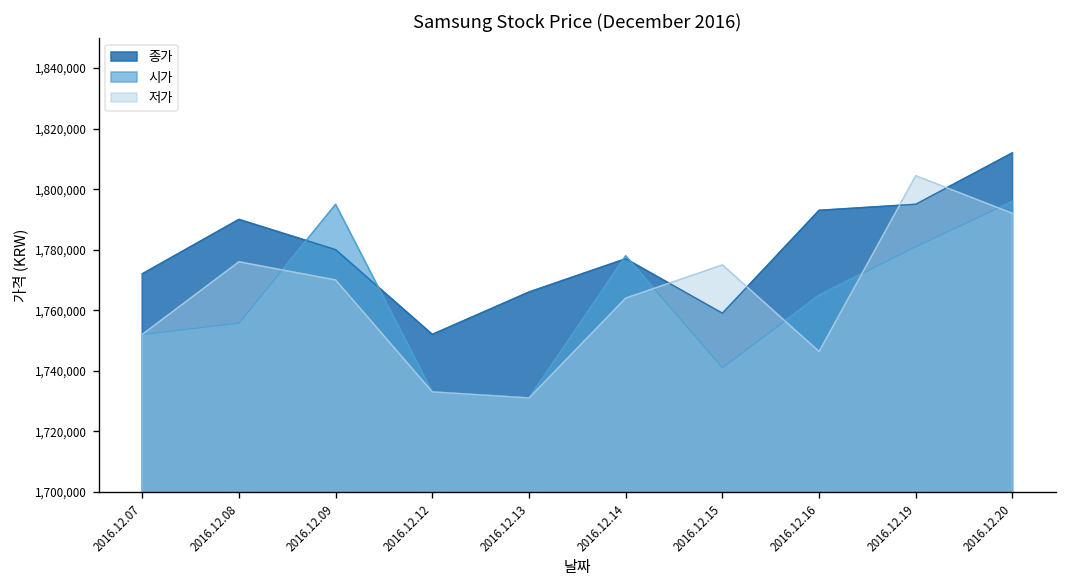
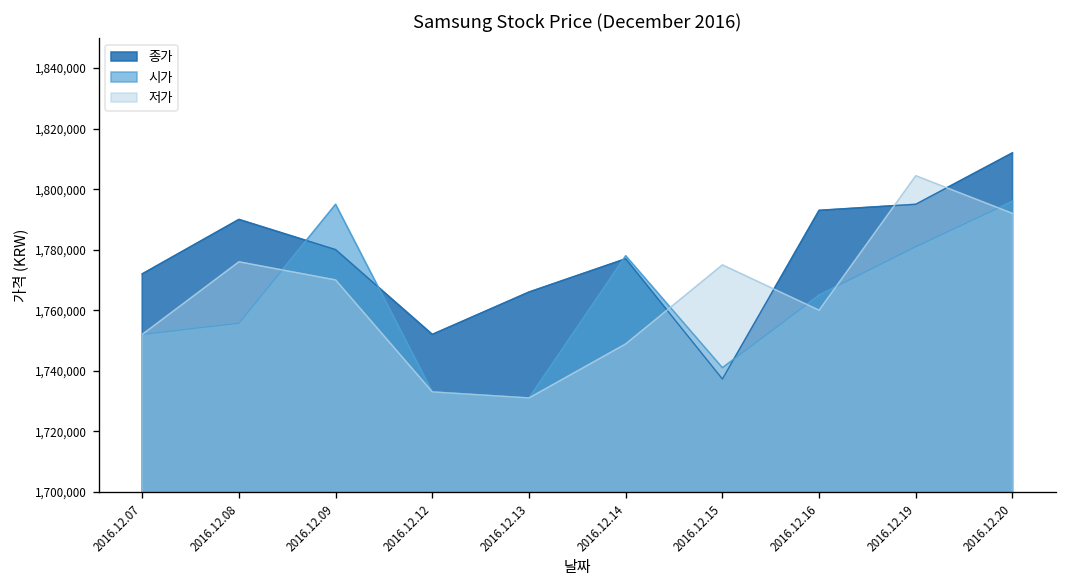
저가, 2016.12.14: 1,764,000 -> 1,749,000
종가, 2016.12.15: 1,759,000 -> 1,737,000
저가, 2016.12.16: 1,746,000 -> 1,760,000
